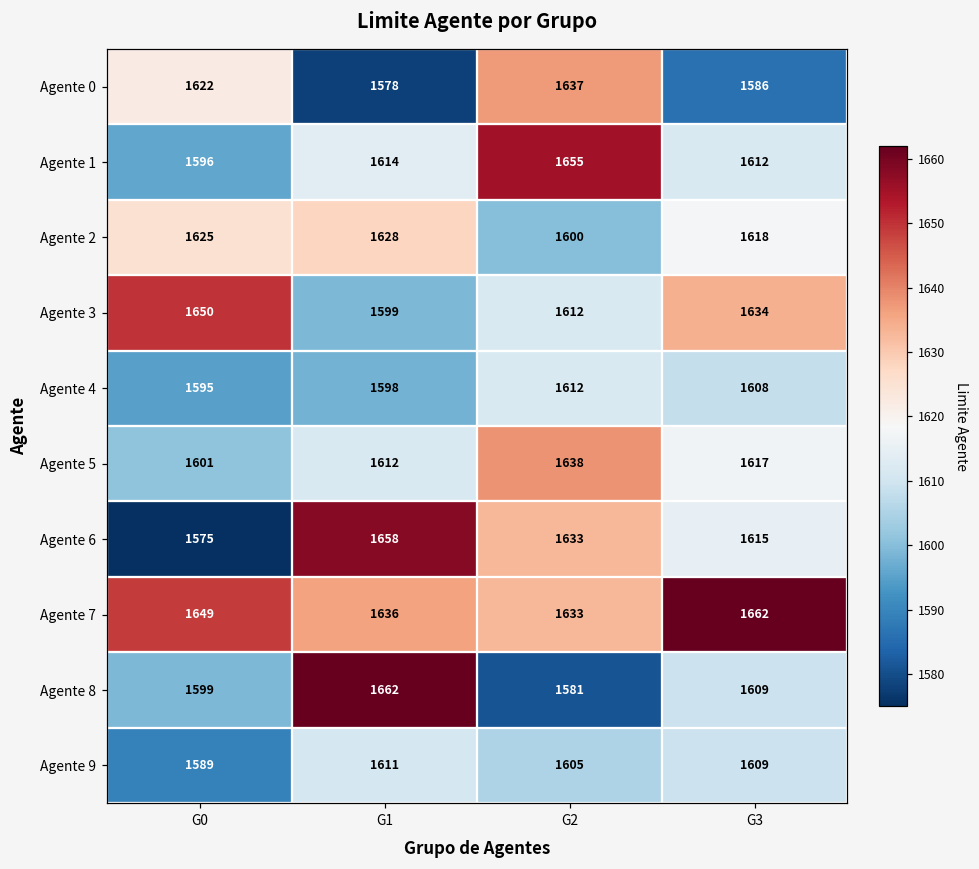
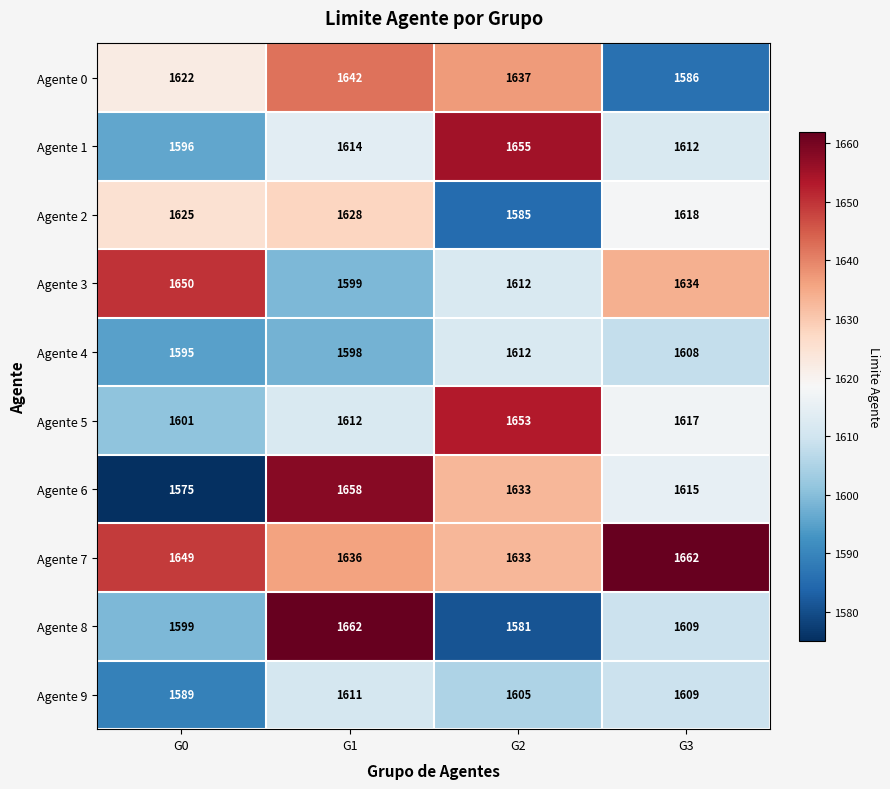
Agente 0, G1: 1578 -> 1642
Agente 2, G2: 1600 -> 1585
Agente 5, G2: 1638 -> 1653
